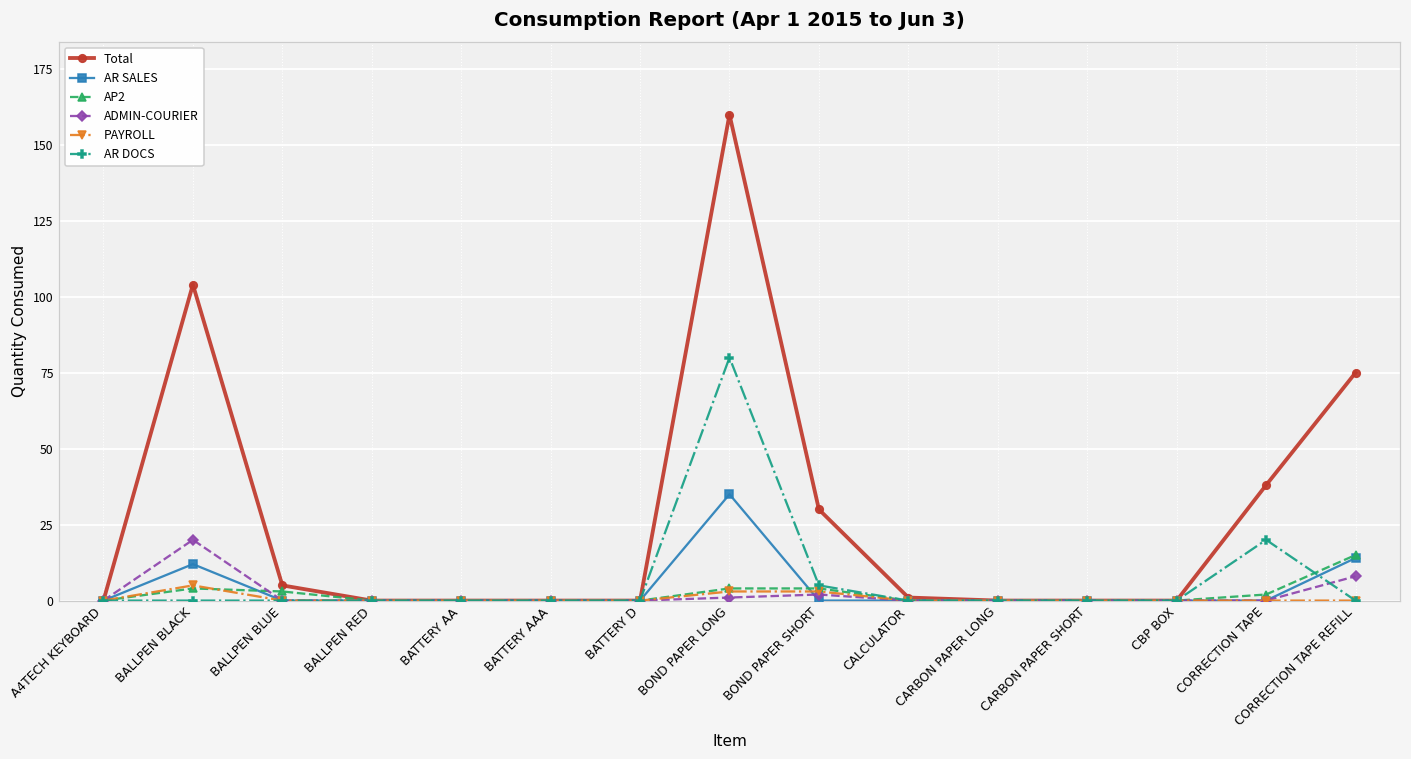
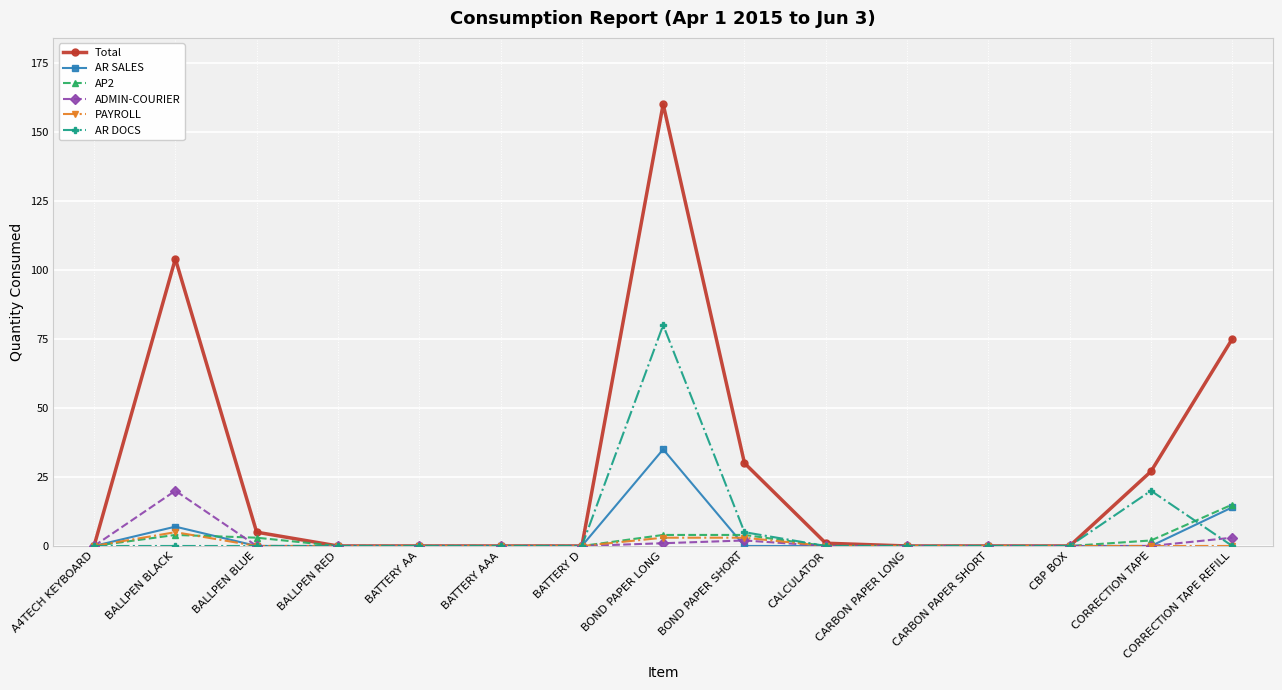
AR SALES, BALLPEN BLACK: 12 -> 7
Total, CORRECTION TAPE: 38 -> 27
ADMIN-COURIER, CORRECTION TAPE REFILL: 8 -> 3
